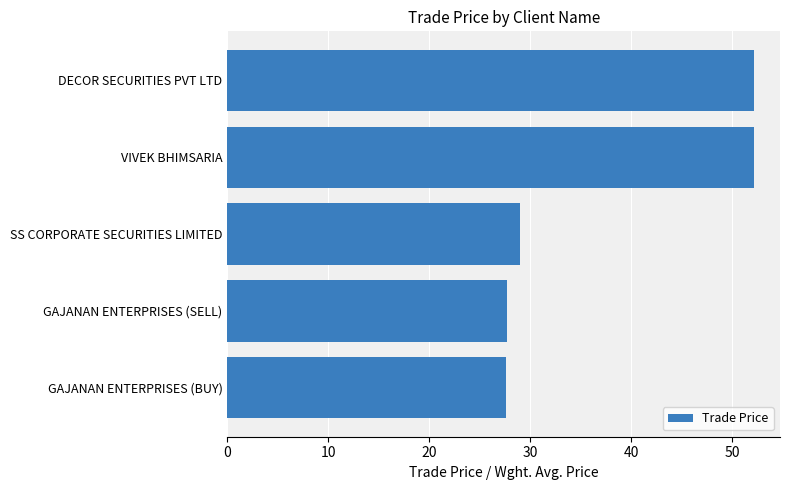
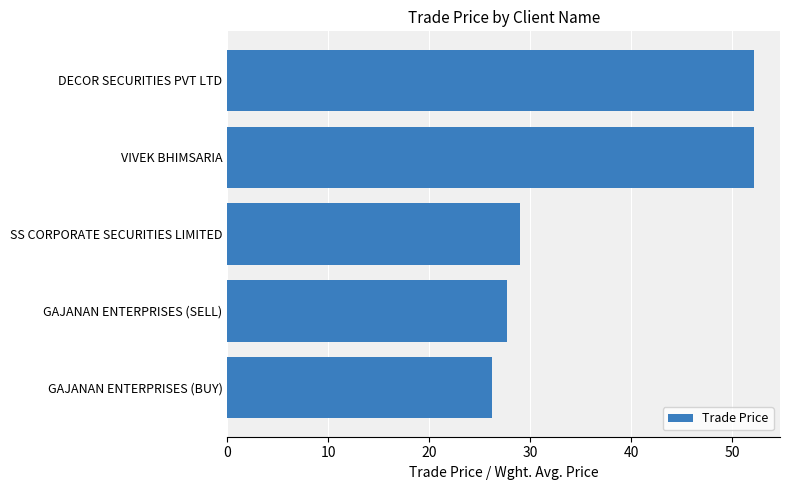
GAJANAN ENTERPRISES (BUY): 27.6 -> 26.2
